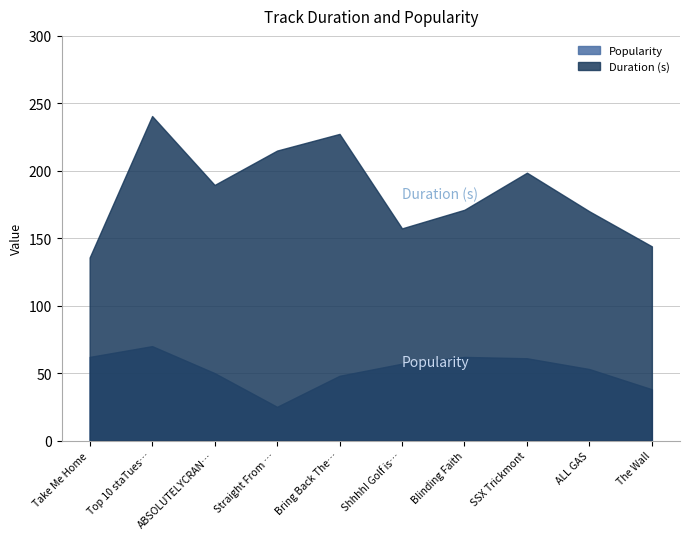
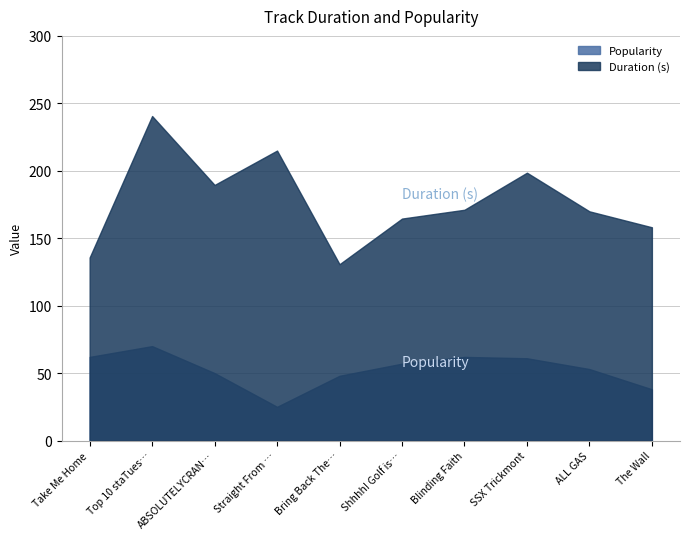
Duration (s), Bring Back The…: 227 -> 131
Duration (s), Shhhh! Golf is…: 157 -> 165
Duration (s), The Wall: 144 -> 158
